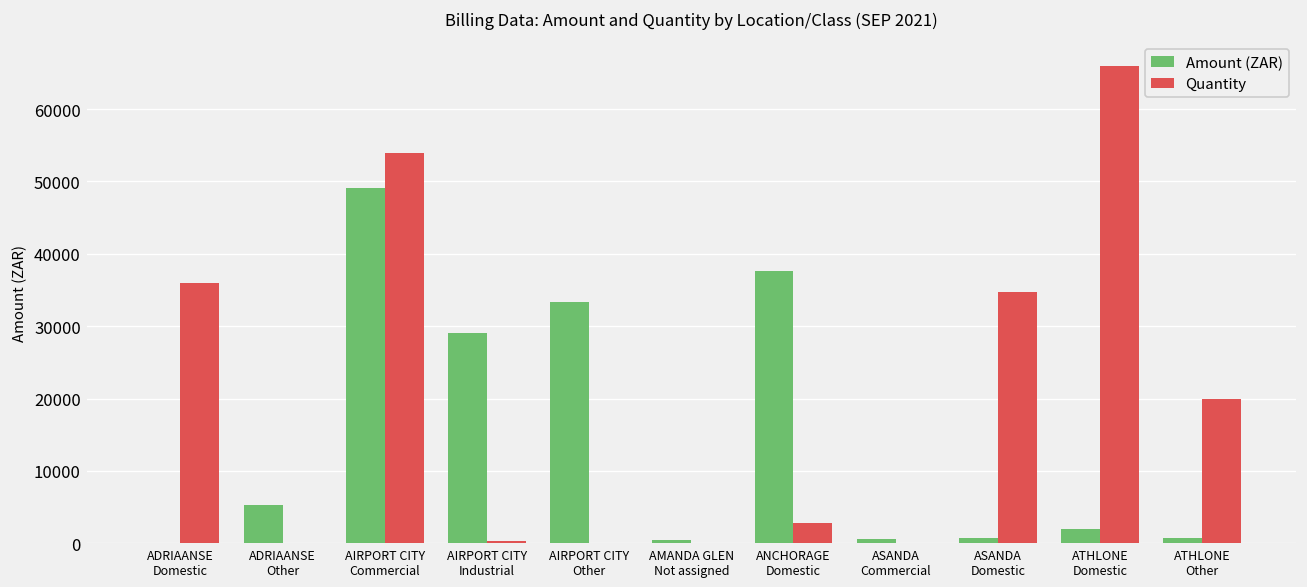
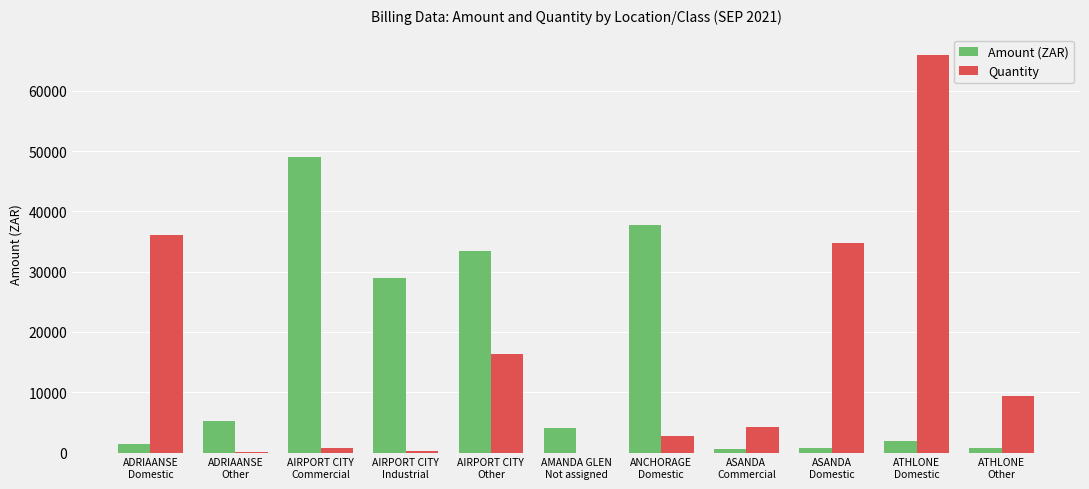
Amount (ZAR), ADRIAANSE Domestic: 0 -> 1000
Quantity, AIRPORT CITY Commercial: 54000 -> 1000
Quantity, AIRPORT CITY Other: 0 -> 16000
Amount (ZAR), AMANDA GLEN Not assigned: 0 -> 4000
Quantity, ASANDA Commercial: 0 -> 4000
Quantity, ATHLONE Other: 20000 -> 9000
